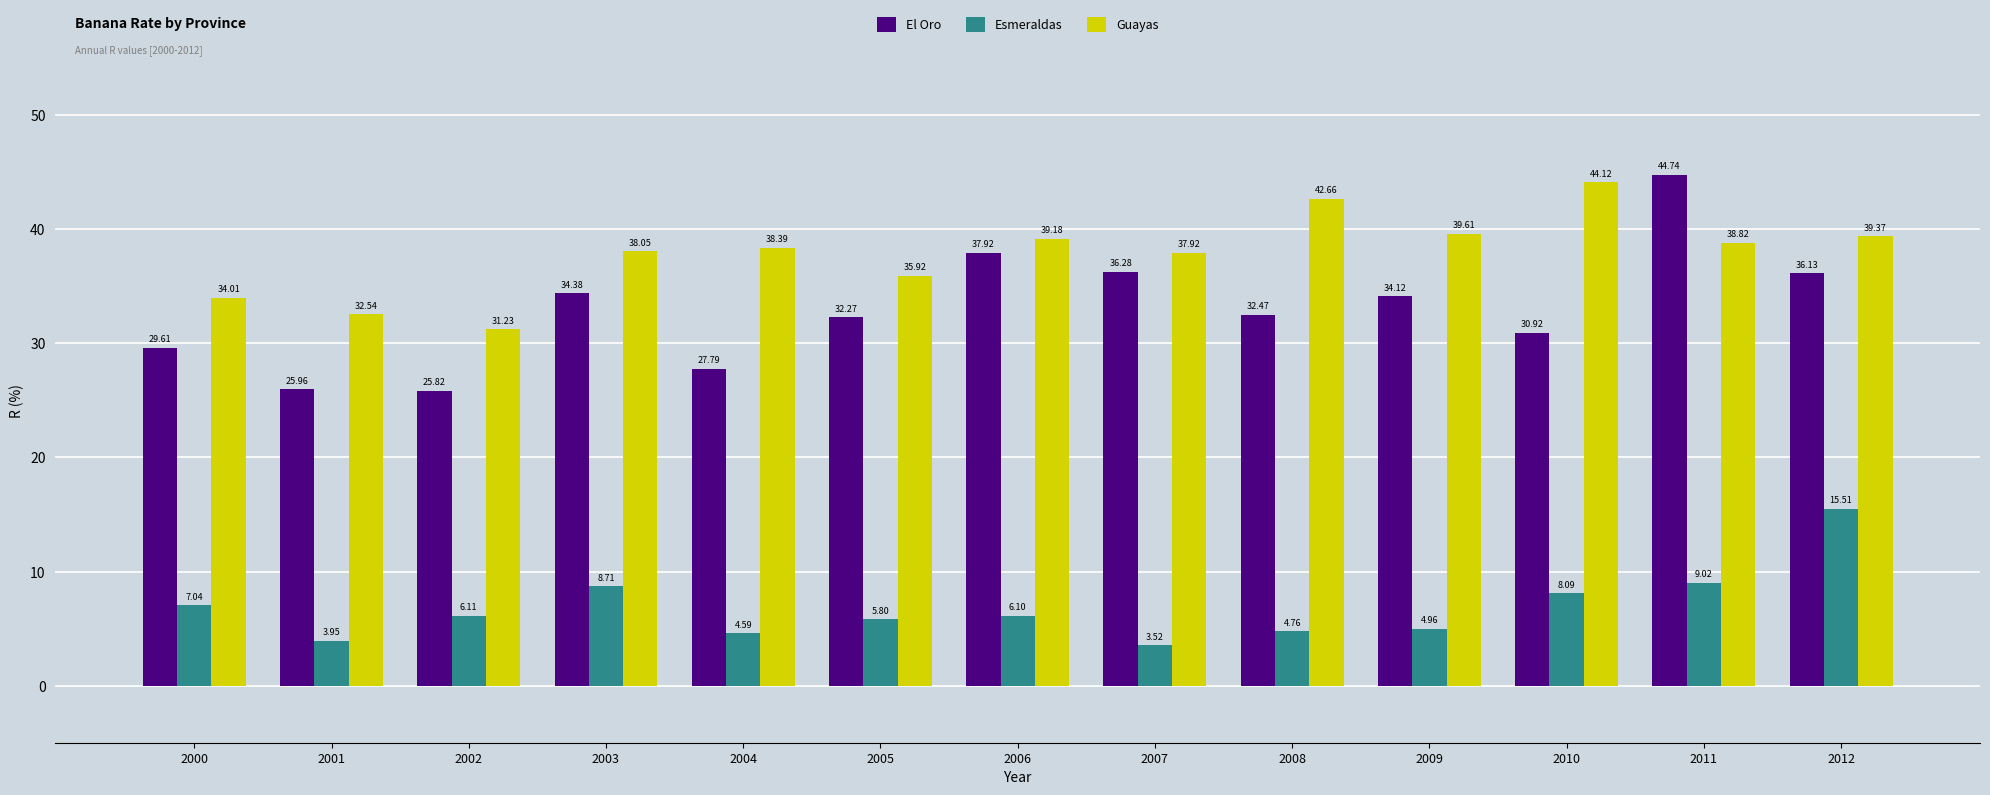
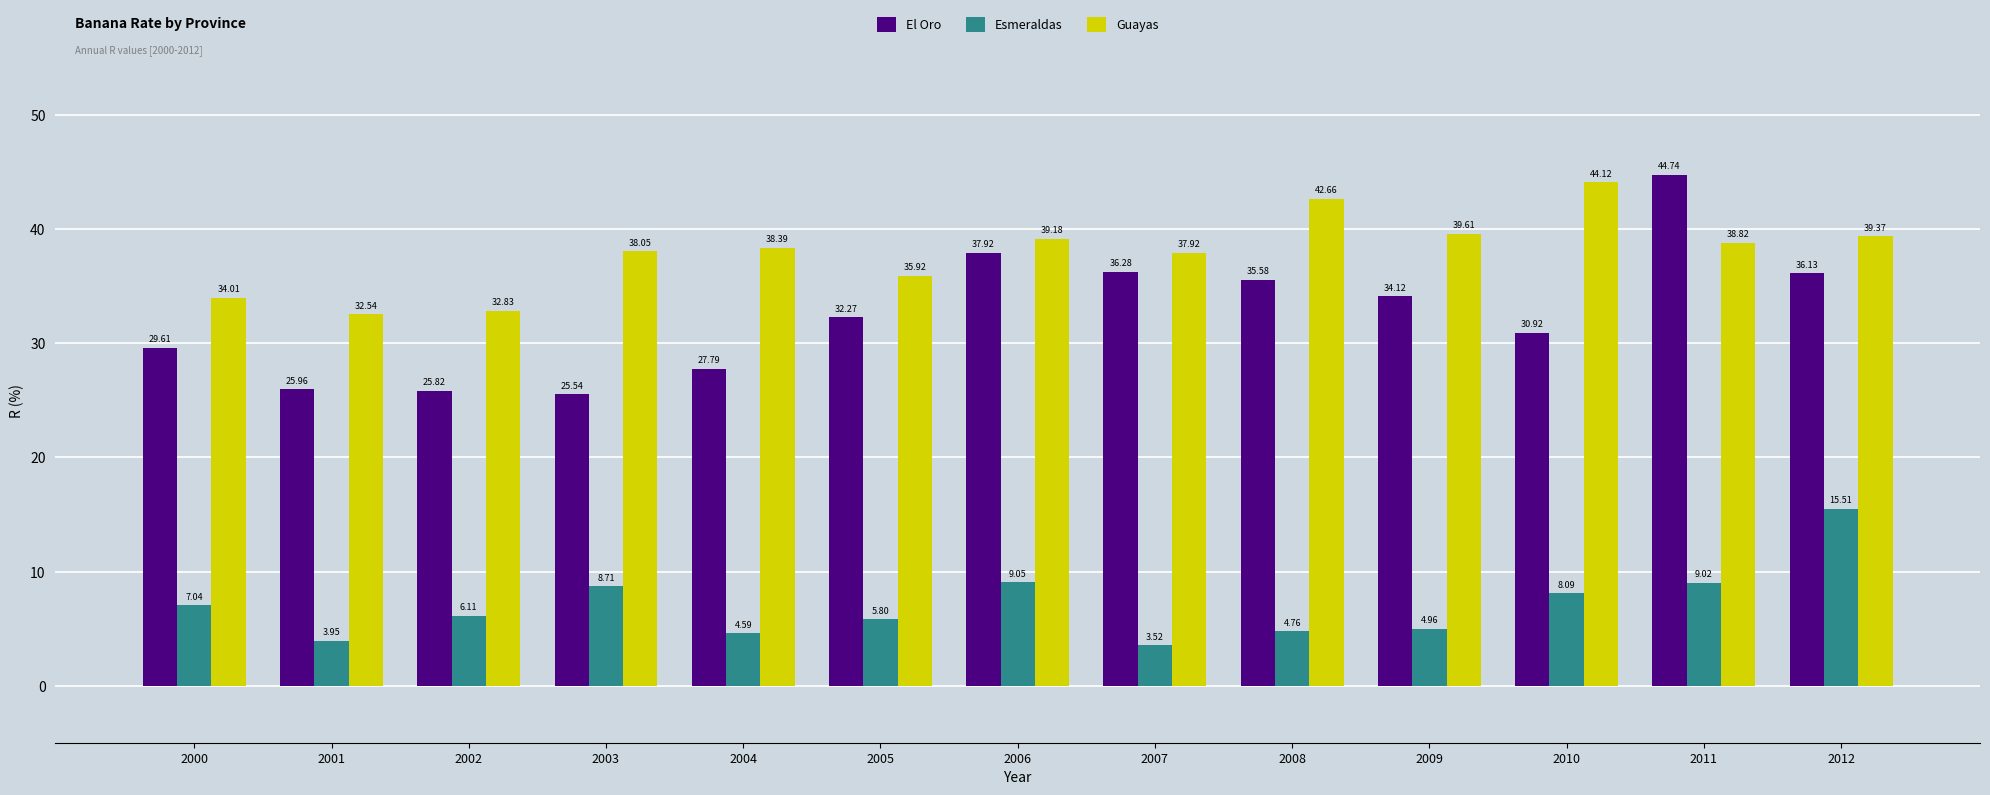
Guayas, 2002: 31.23 -> 32.83
El Oro, 2003: 34.38 -> 25.54
Esmeraldas, 2006: 6.10 -> 9.05
El Oro, 2008: 32.47 -> 35.58
